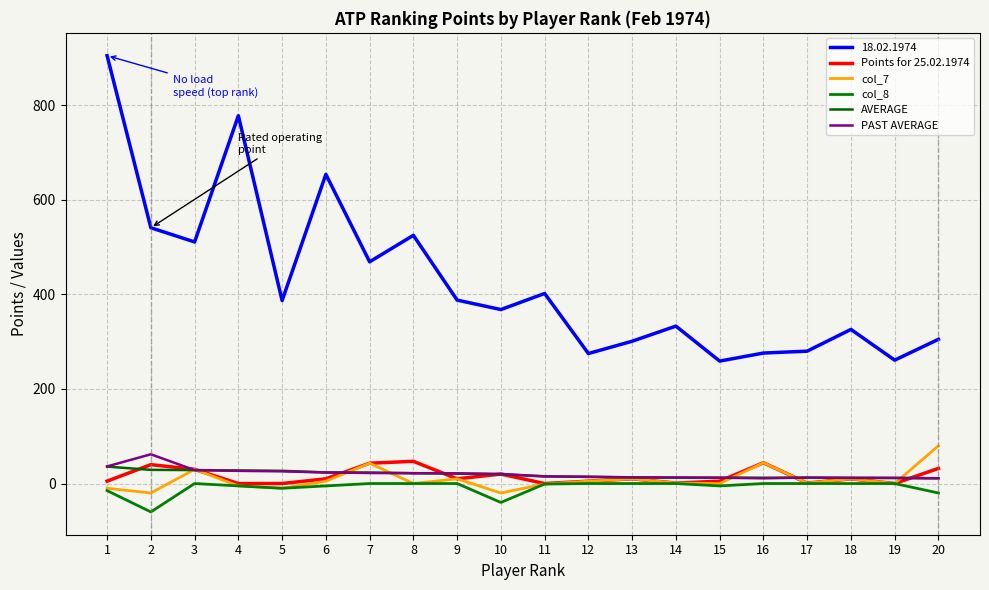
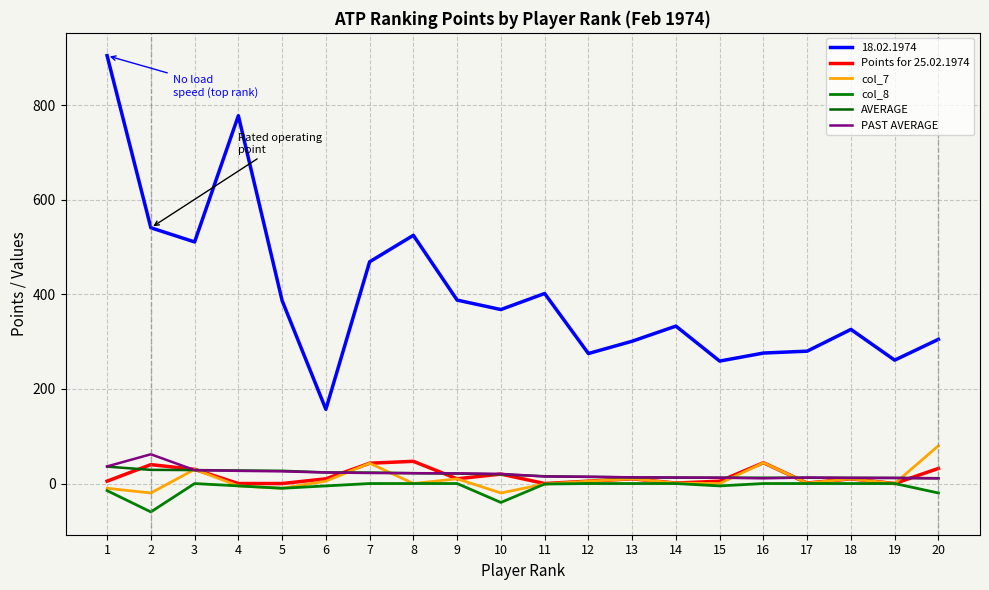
18.02.1974, 6: 650 -> 160
